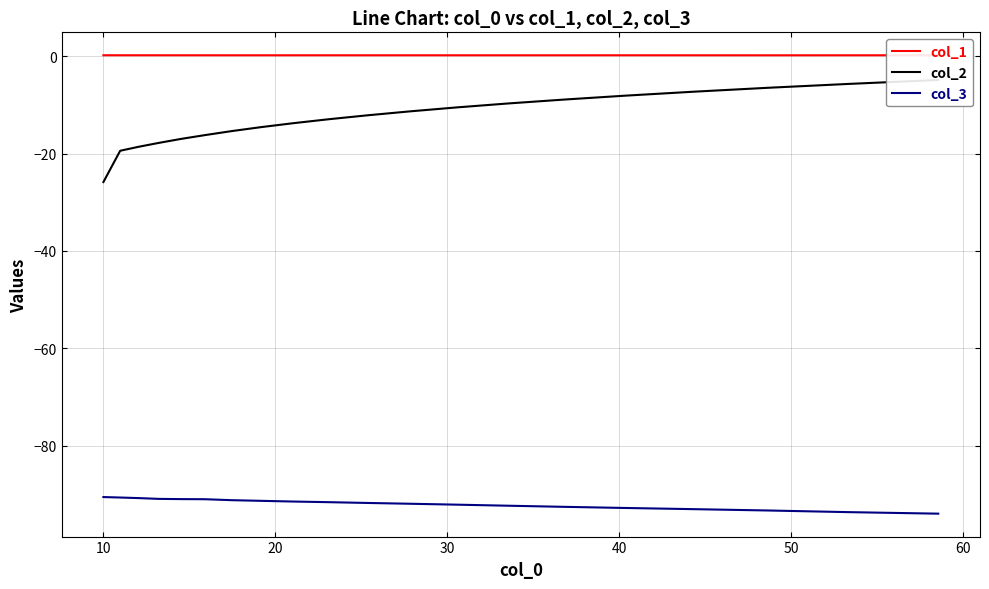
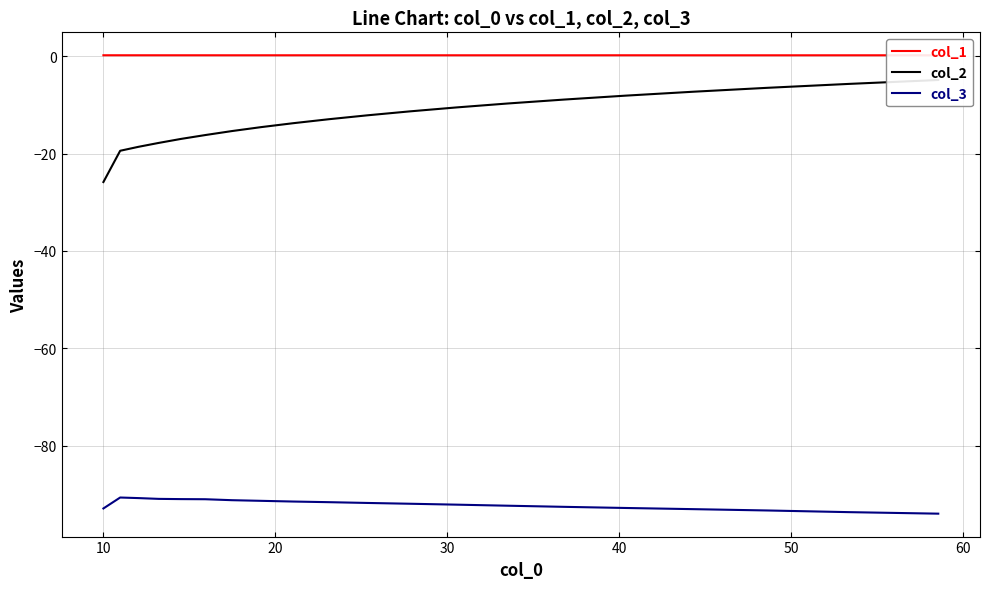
col_3, 10: -91 -> -93
